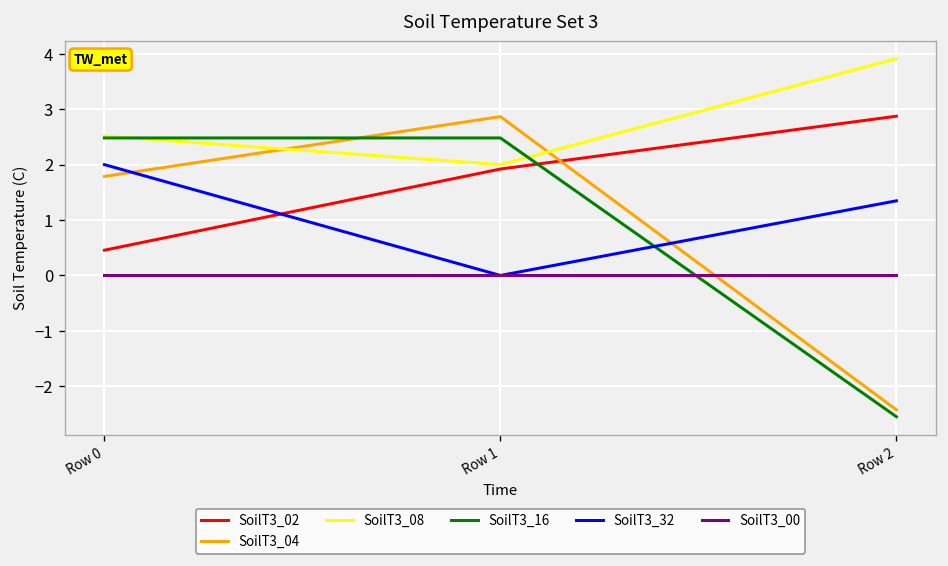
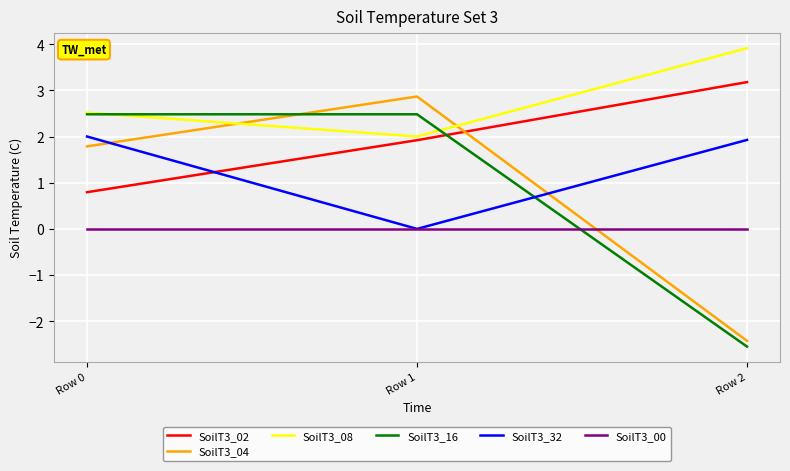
SoilT3_02, Row 0: 0.5 -> 0.8
SoilT3_02, Row 2: 2.9 -> 3.2
SoilT3_32, Row 2: 1.3 -> 1.9
